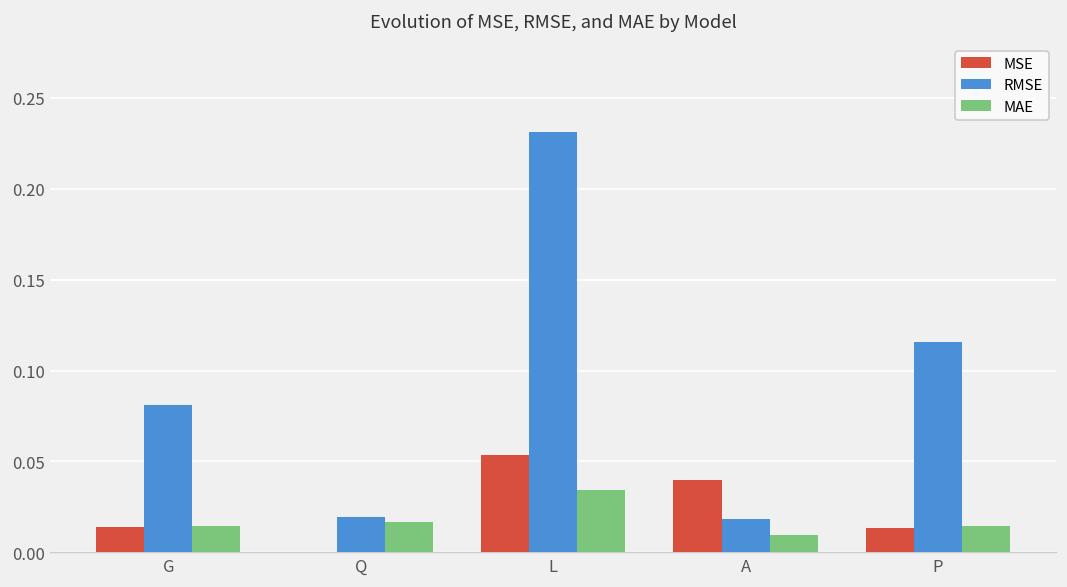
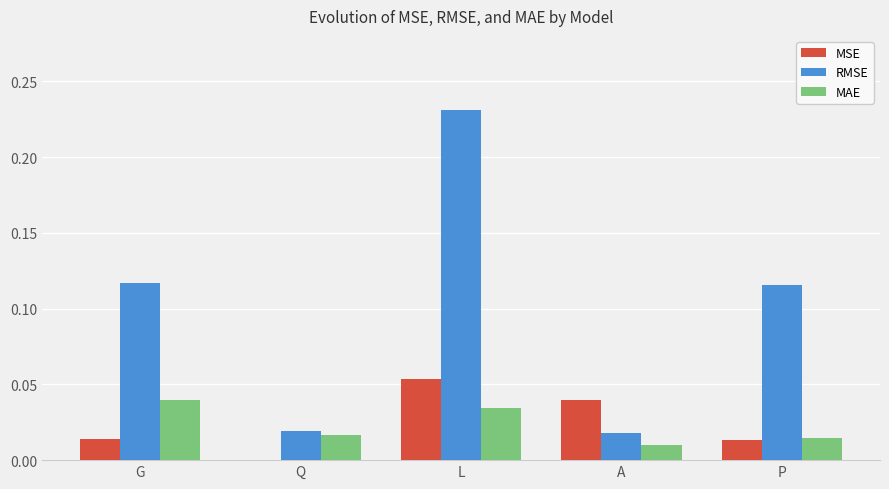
RMSE, G: 0.081 -> 0.117
MAE, G: 0.014 -> 0.040
